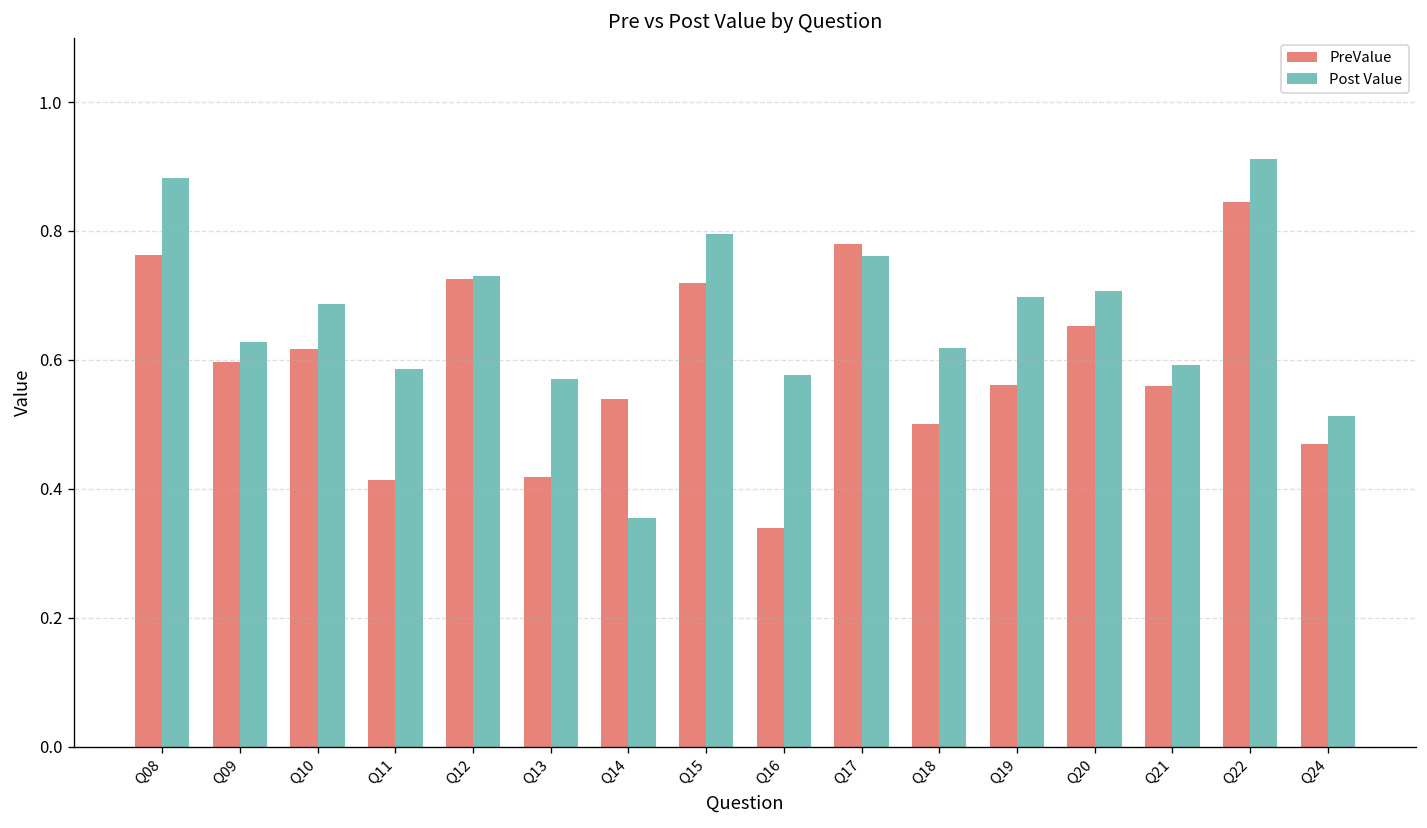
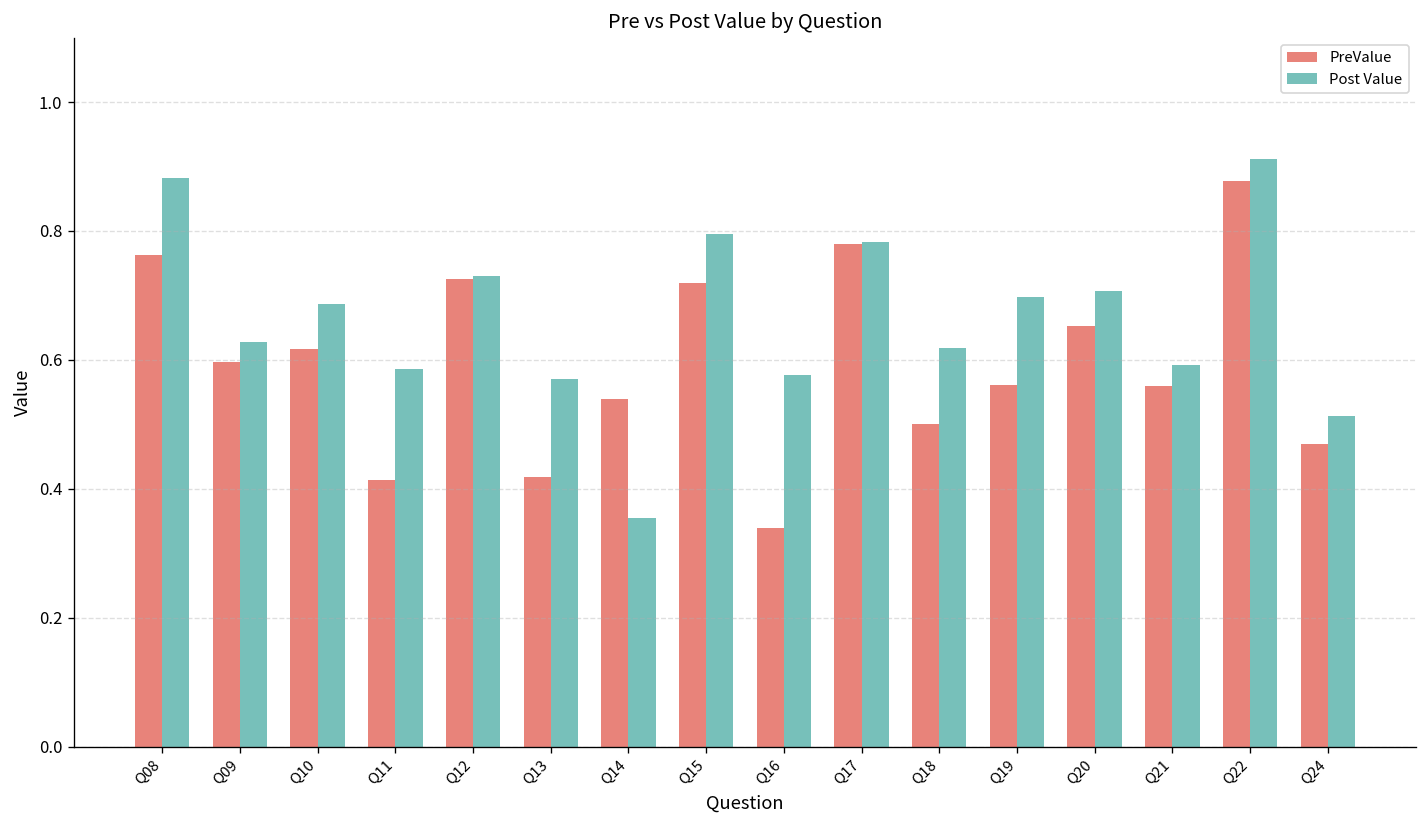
Post Value, Q17: 0.76 -> 0.78
PreValue, Q22: 0.85 -> 0.88
